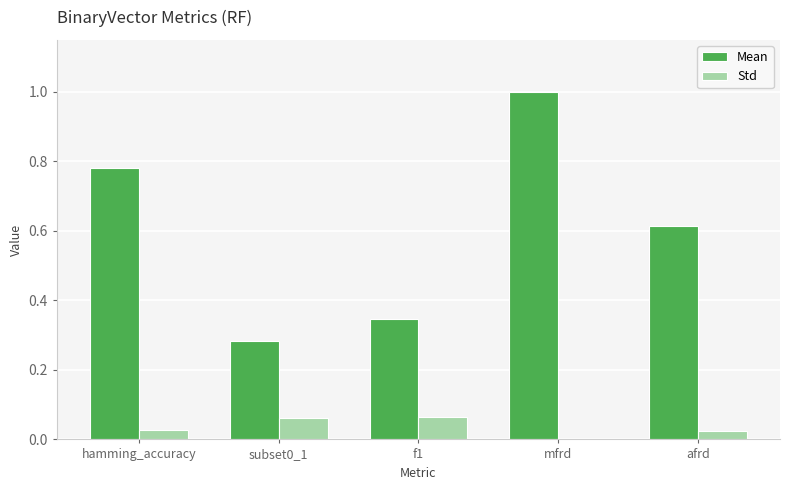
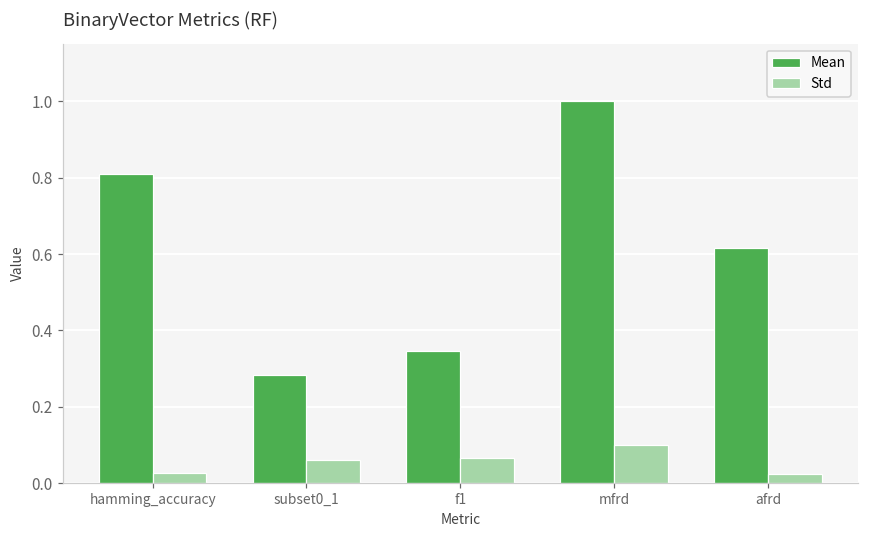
Mean, hamming_accuracy: 0.78 -> 0.81
Std, mfrd: 0.0 -> 0.1
